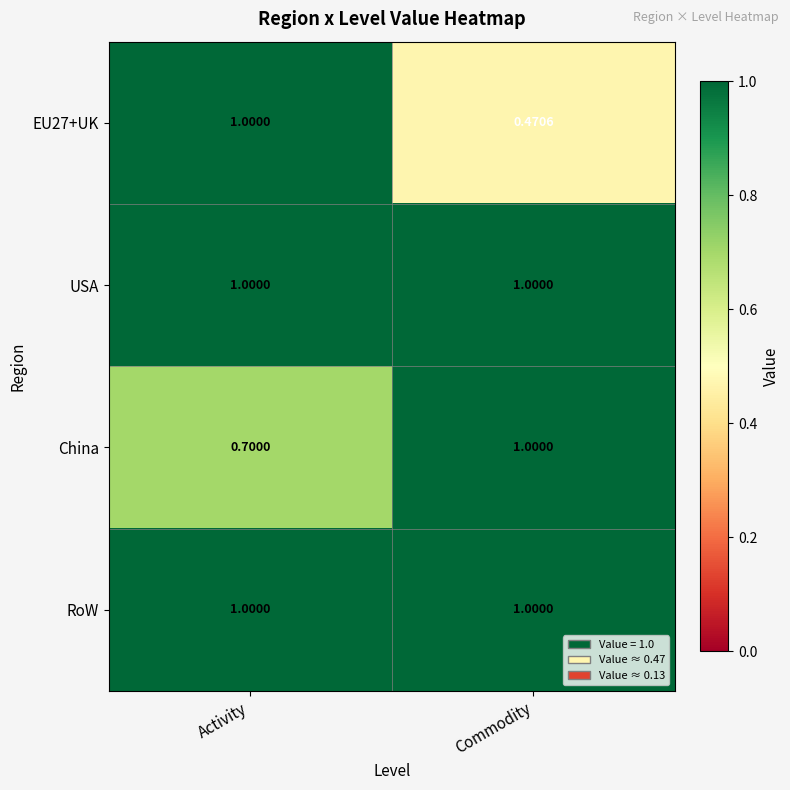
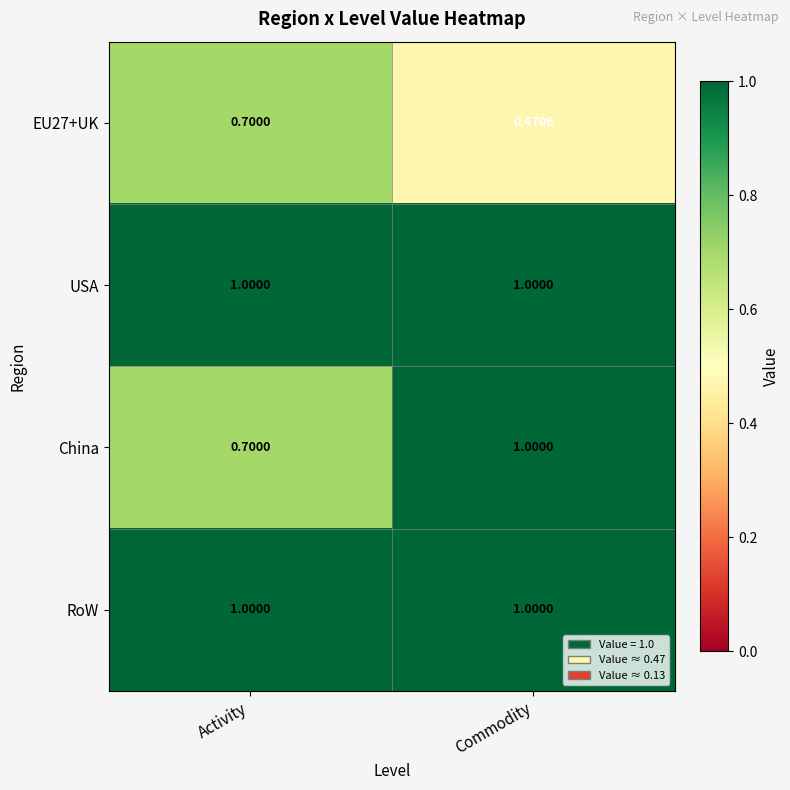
EU27+UK, Activity: 1.0000 -> 0.7000
